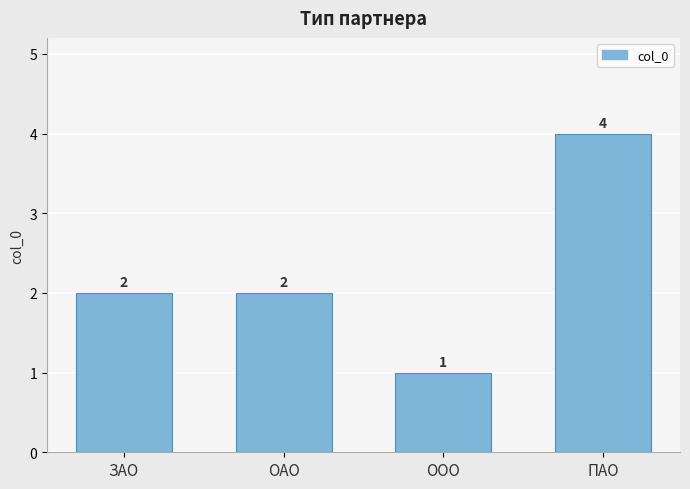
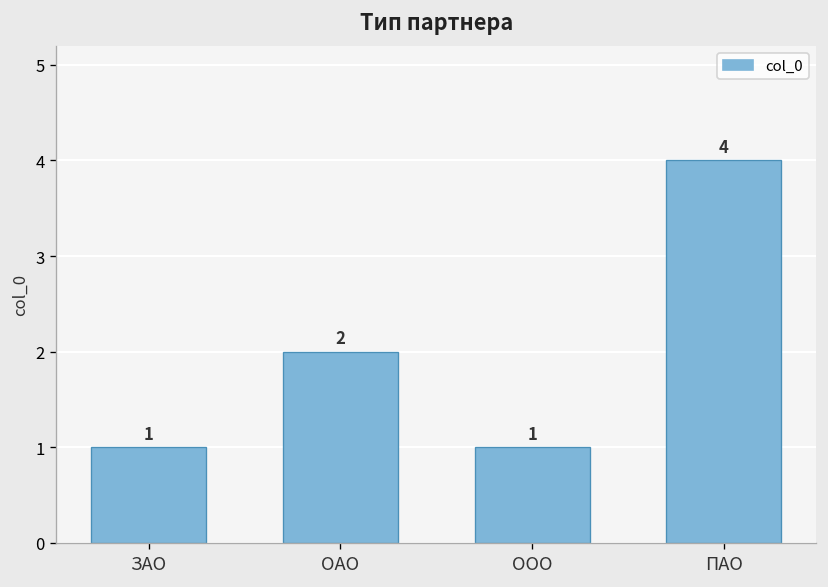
ЗАО: 2 -> 1
